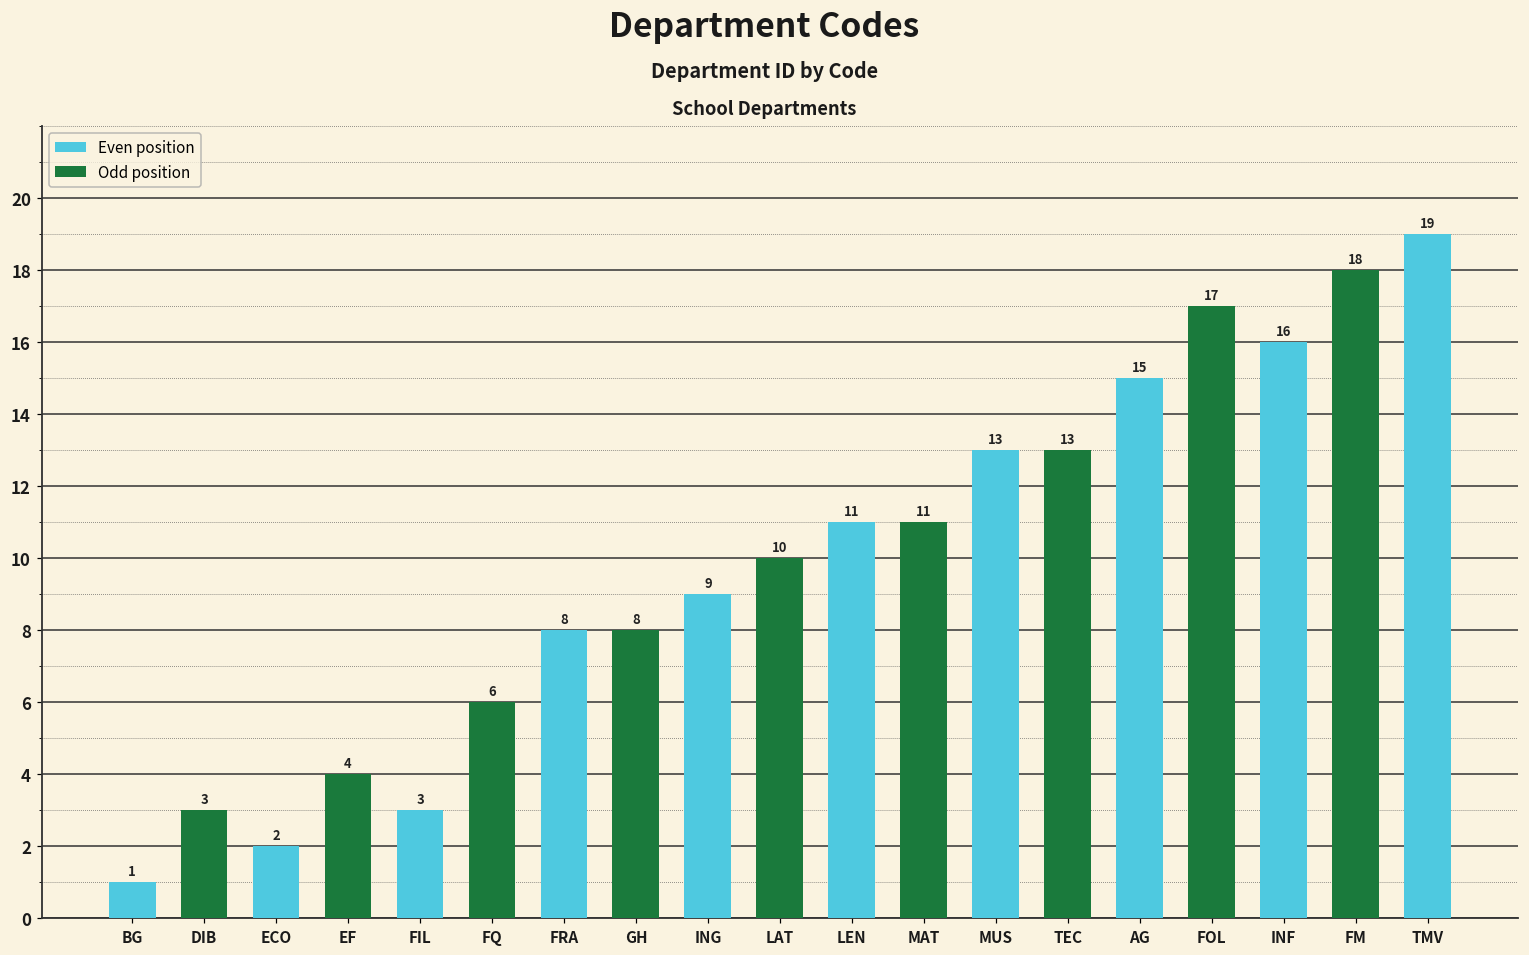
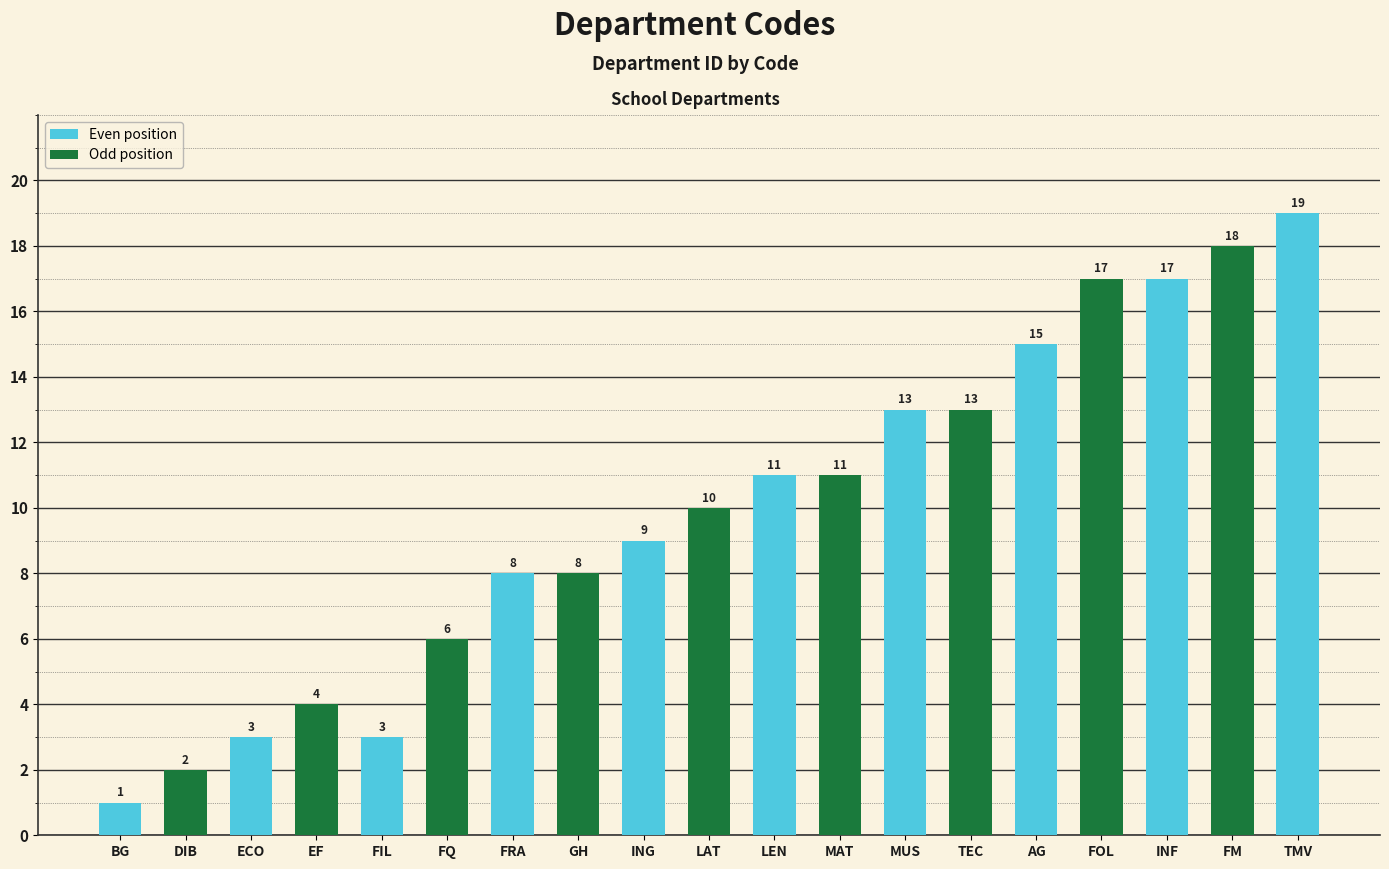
DIB: 3 -> 2
ECO: 2 -> 3
INF: 16 -> 17
